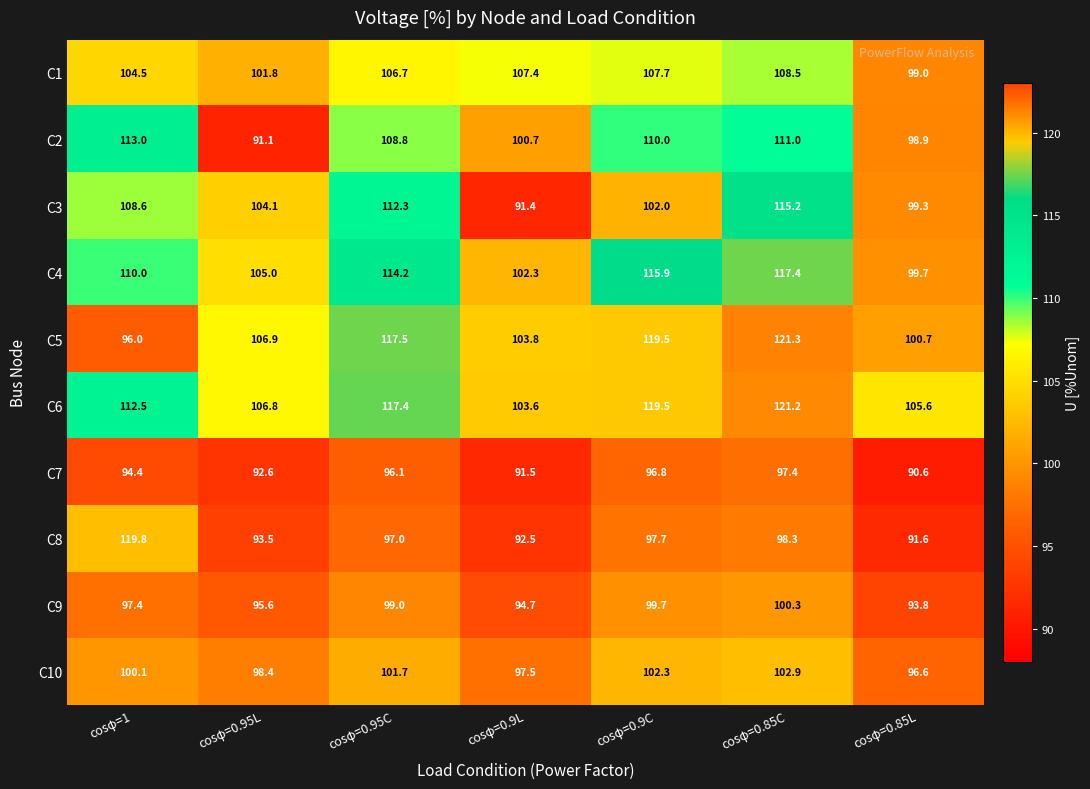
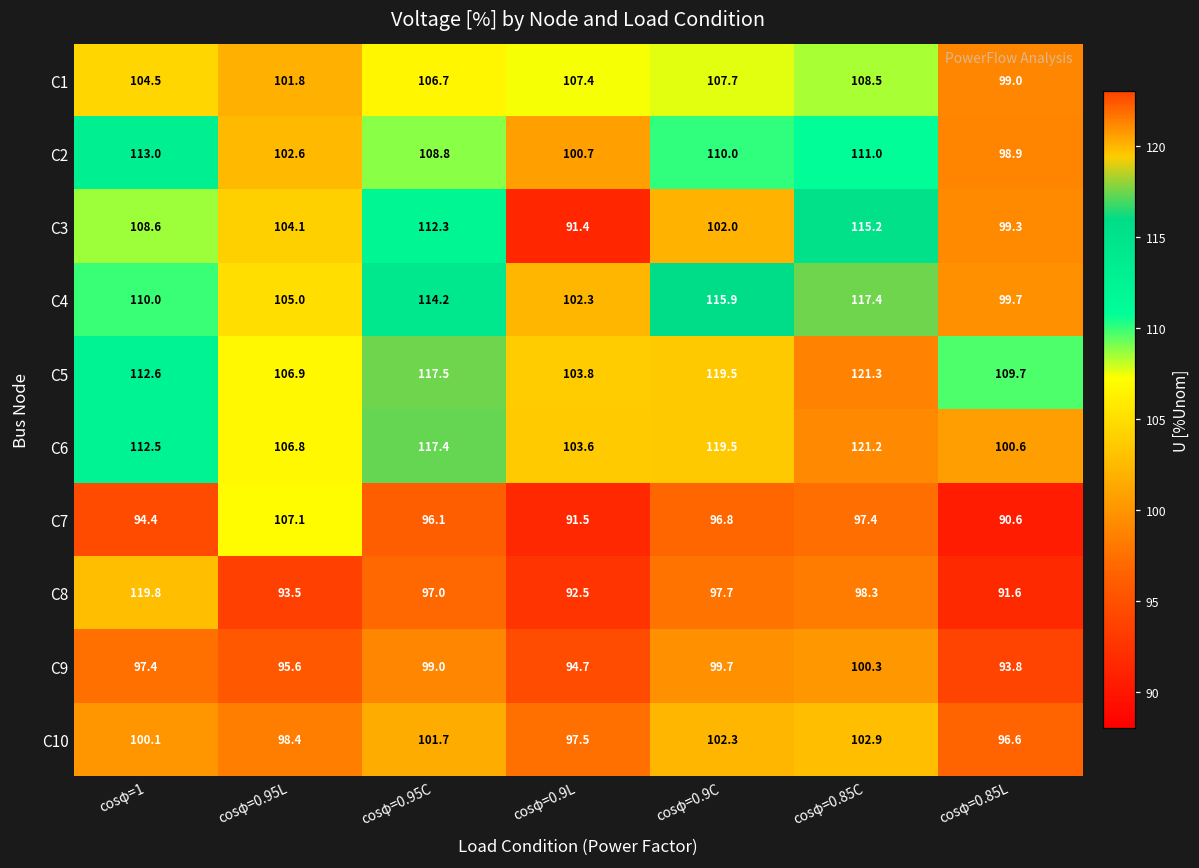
C2, cosφ=0.95L: 91.1 -> 102.6
C5, cosφ=1: 96.0 -> 112.6
C5, cosφ=0.85L: 100.7 -> 109.7
C6, cosφ=0.85L: 105.6 -> 100.6
C7, cosφ=0.95L: 92.6 -> 107.1
